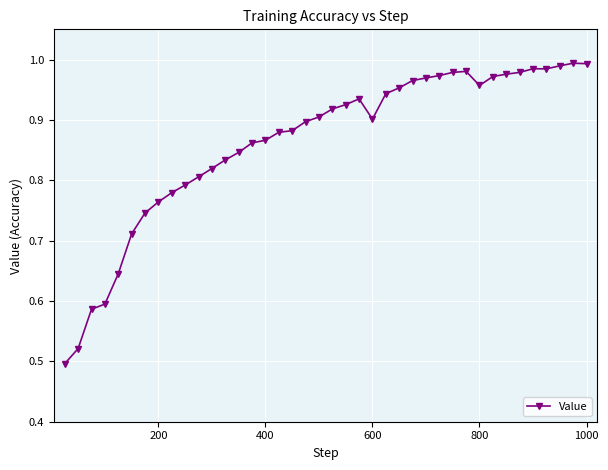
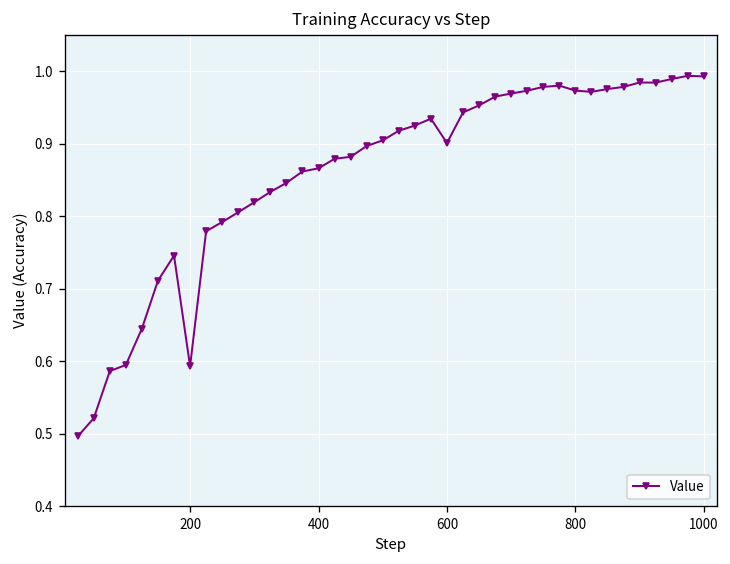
200: 0.76 -> 0.59
800: 0.96 -> 0.97
